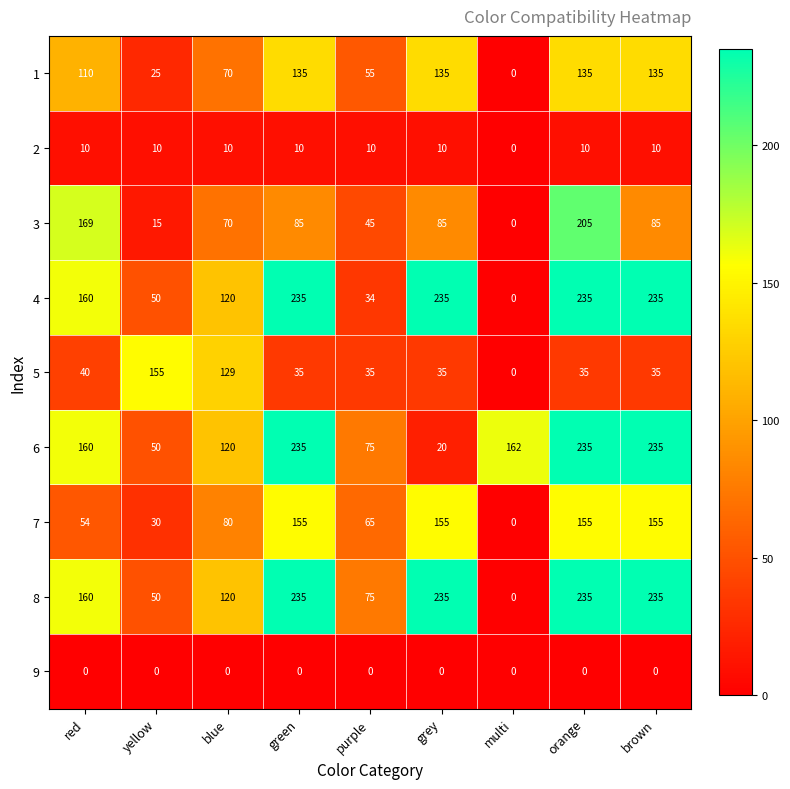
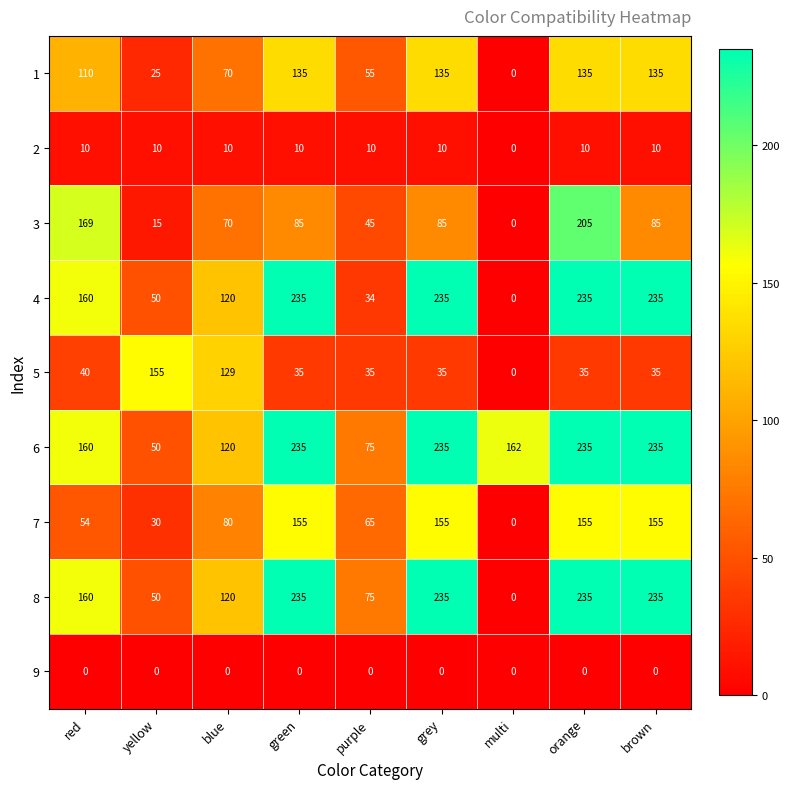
6, grey: 20 -> 235
